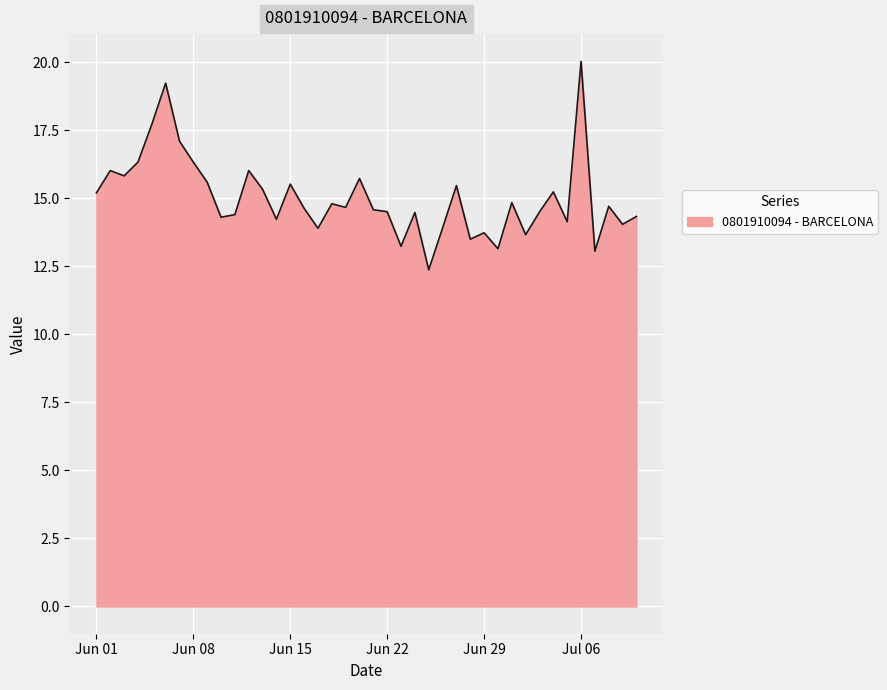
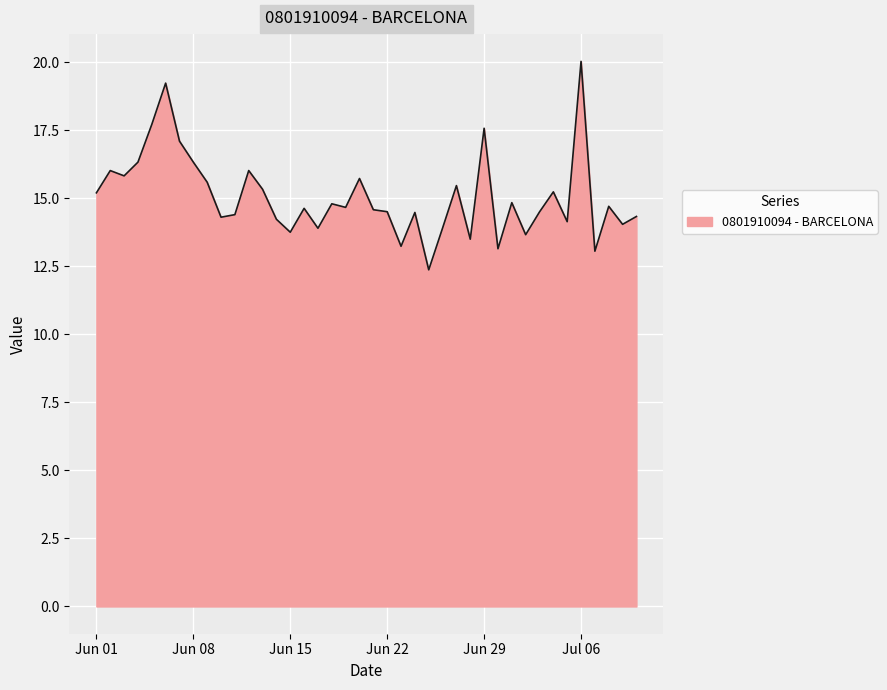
Jun 15: 15.5 -> 13.8
Jun 29: 13.7 -> 17.6
